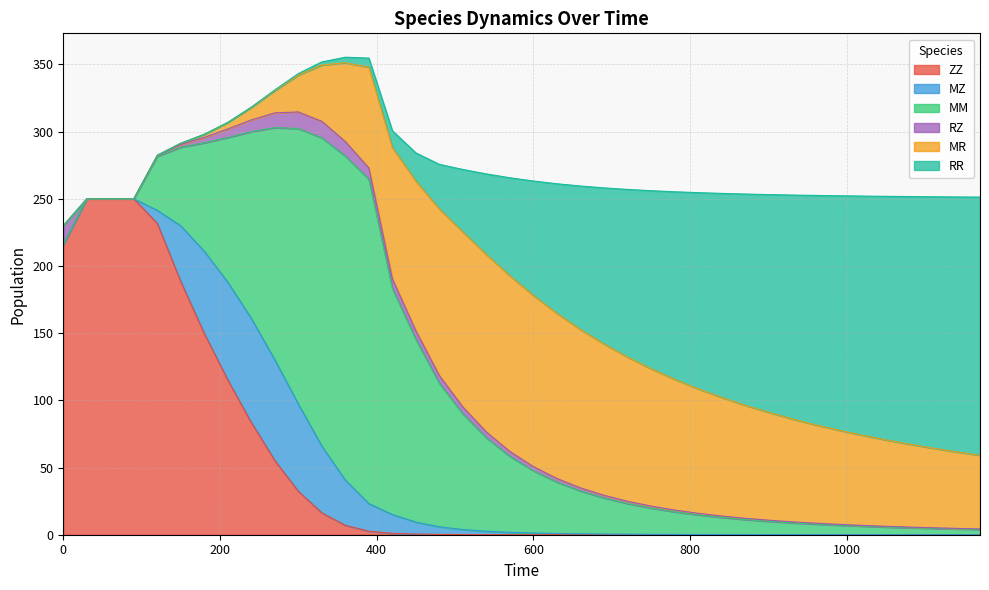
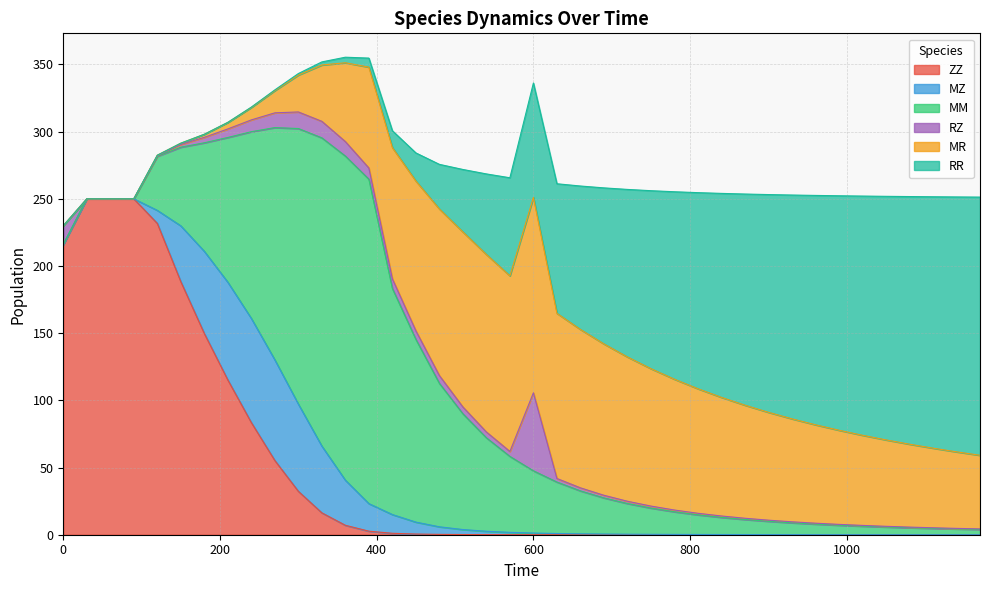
RZ, 600: 3 -> 58
MR, 600: 127 -> 145
